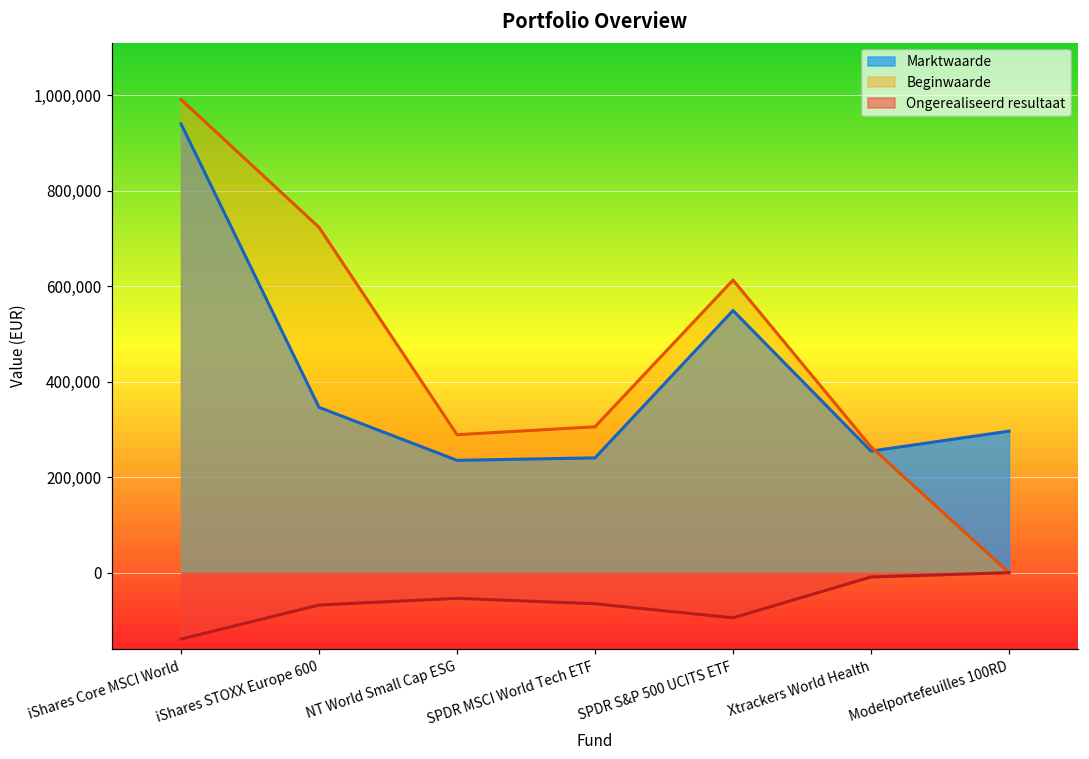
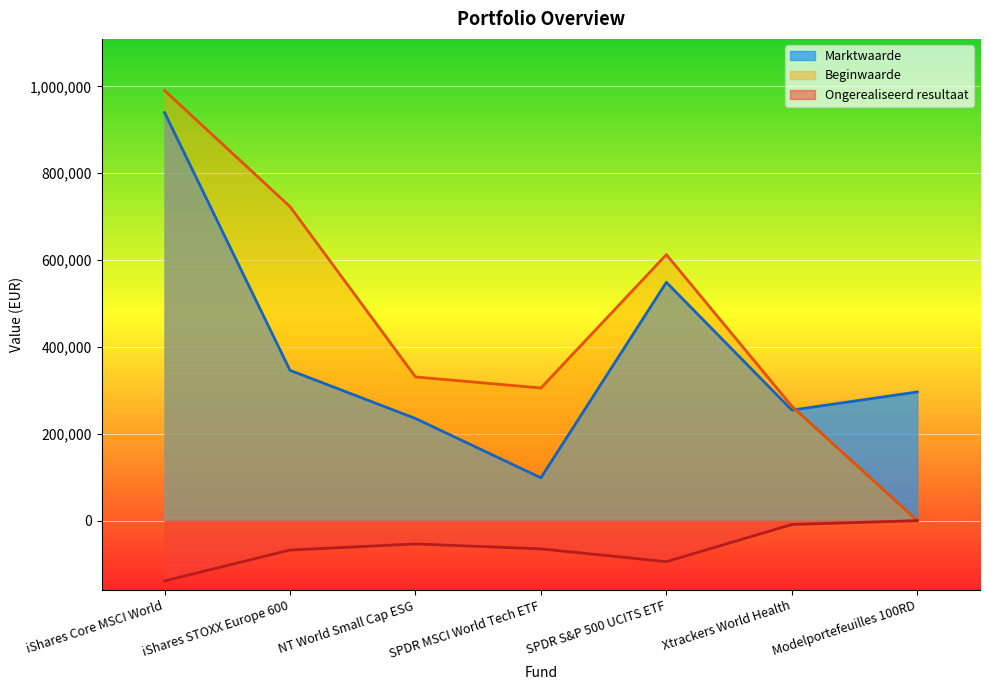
Beginwaarde, NT World Small Cap ESG: 290,000 -> 330,000
Marktwaarde, SPDR MSCI World Tech ETF: 240,000 -> 100,000
